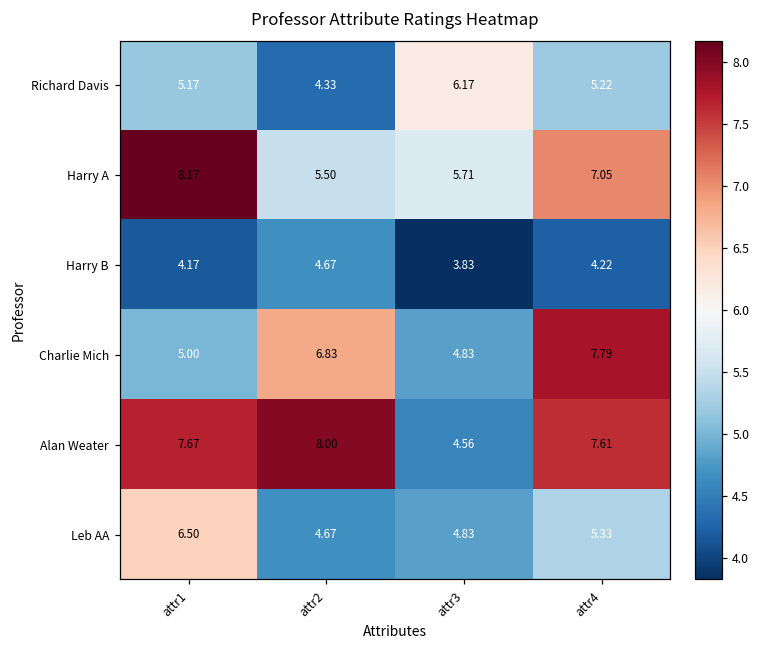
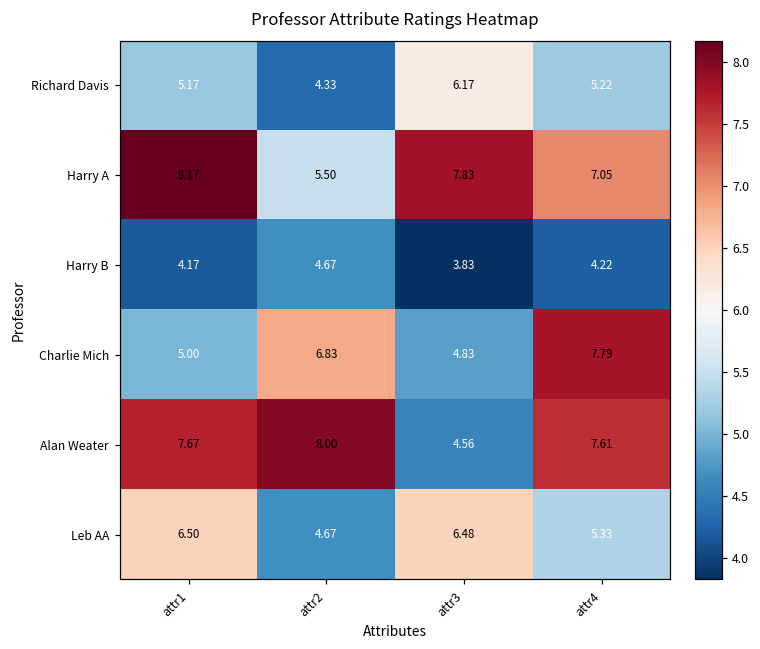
Harry A, attr3: 5.71 -> 7.83
Leb AA, attr3: 4.83 -> 6.48
